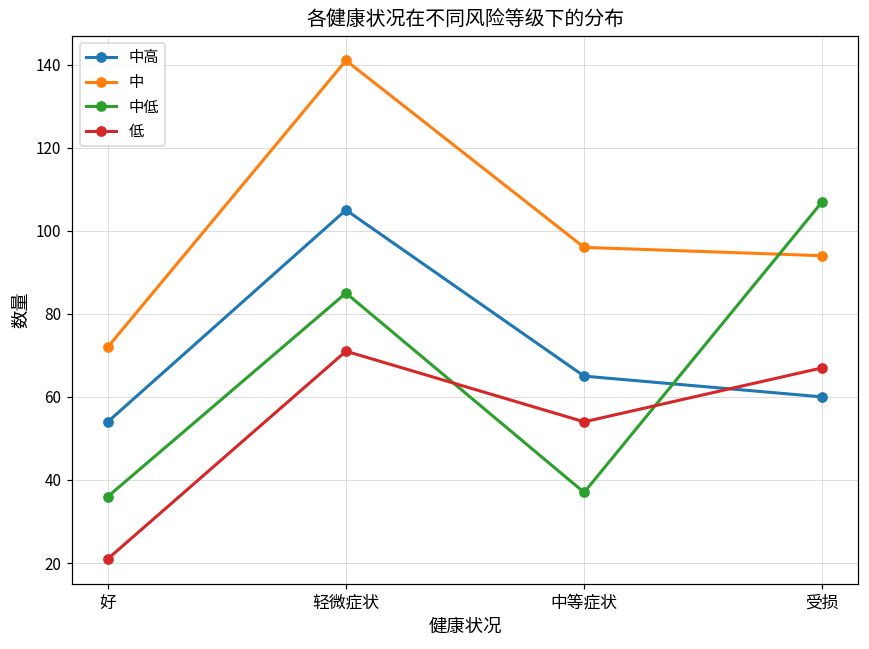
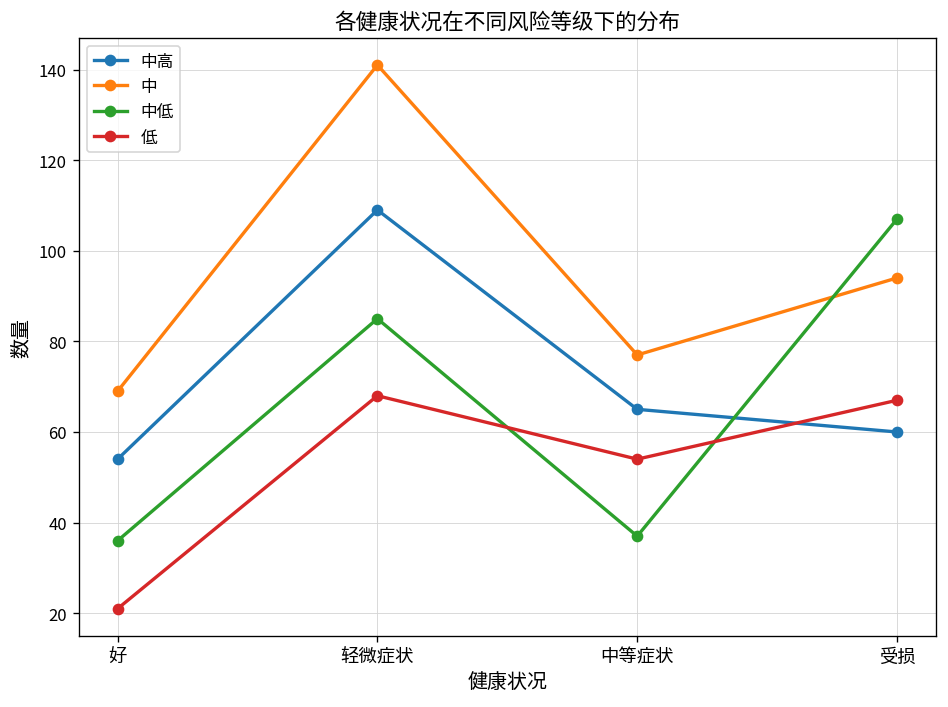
中, 好: 72 -> 69
中高, 轻微症状: 105 -> 109
低, 轻微症状: 71 -> 68
中, 中等症状: 96 -> 77
